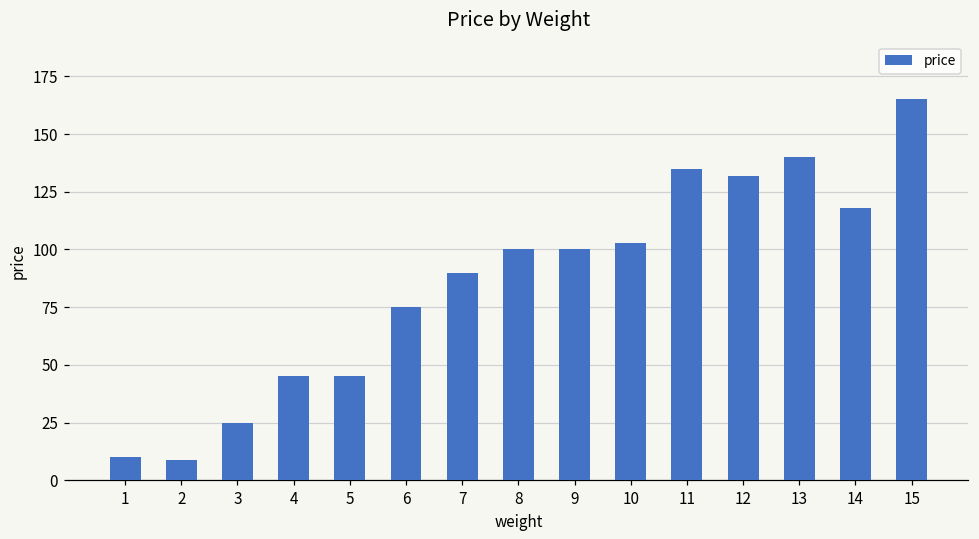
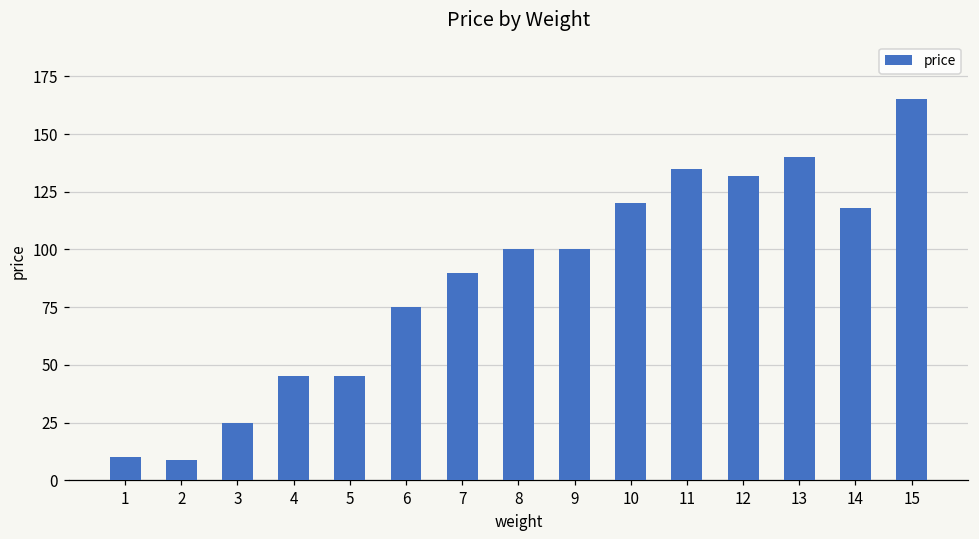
10: 103 -> 120
